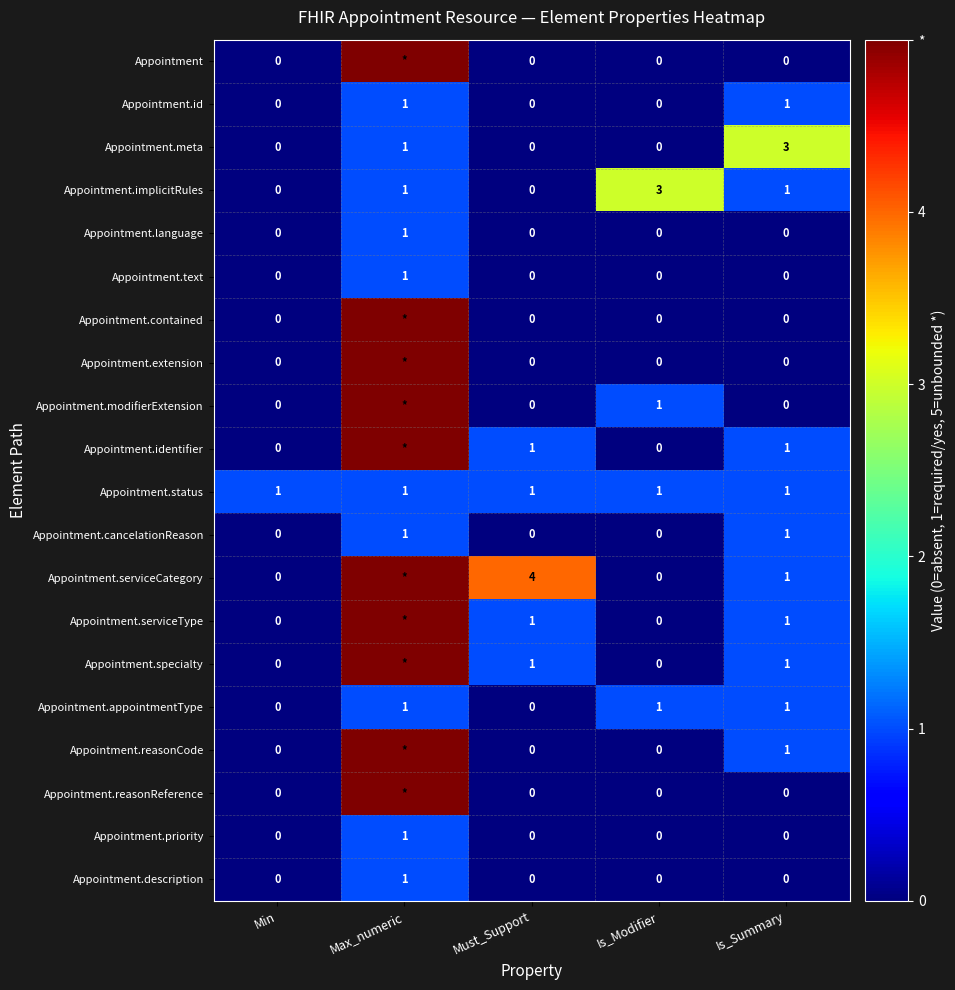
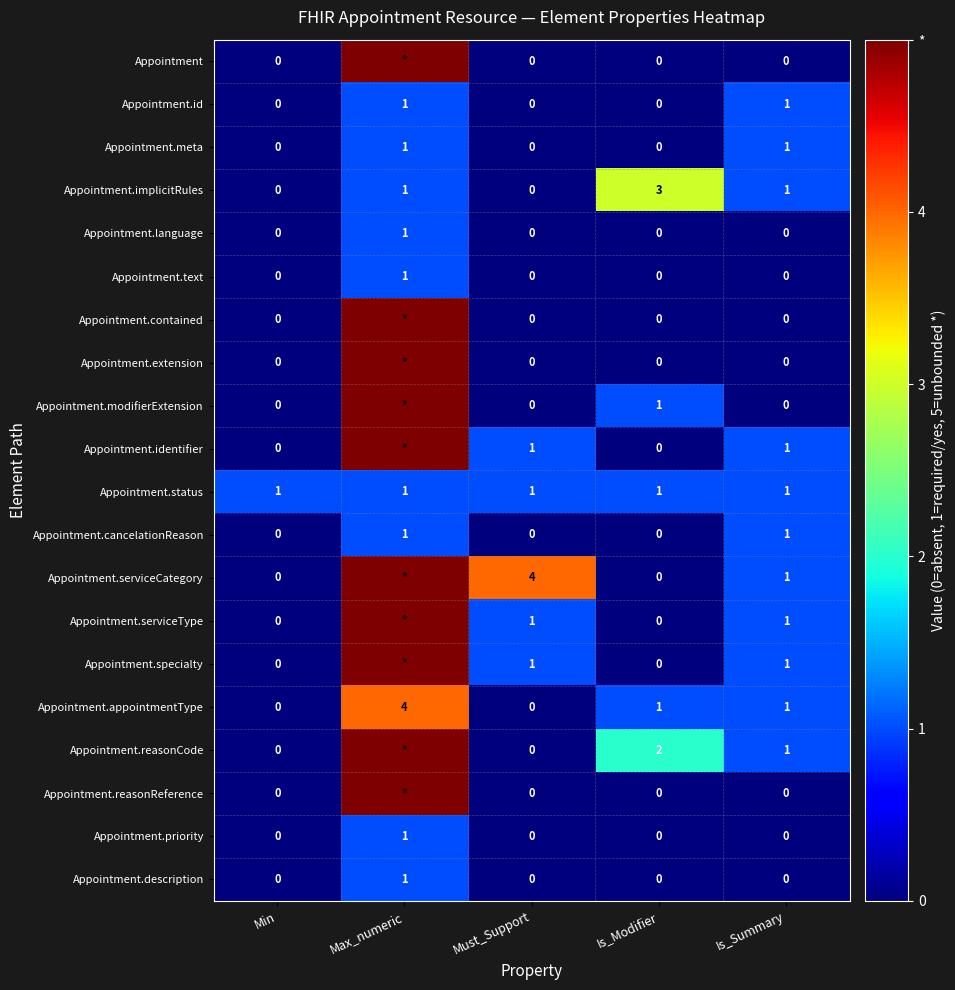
Appointment.meta, Is_Summary: 3 -> 1
Appointment.appointmentType, Max_numeric: 1 -> 4
Appointment.reasonCode, Is_Modifier: 0 -> 2
